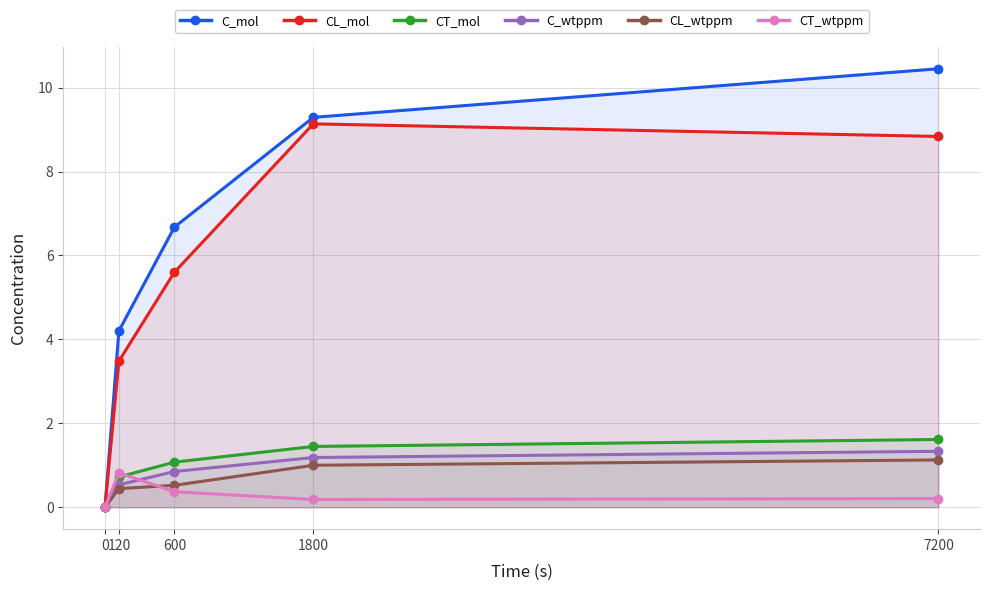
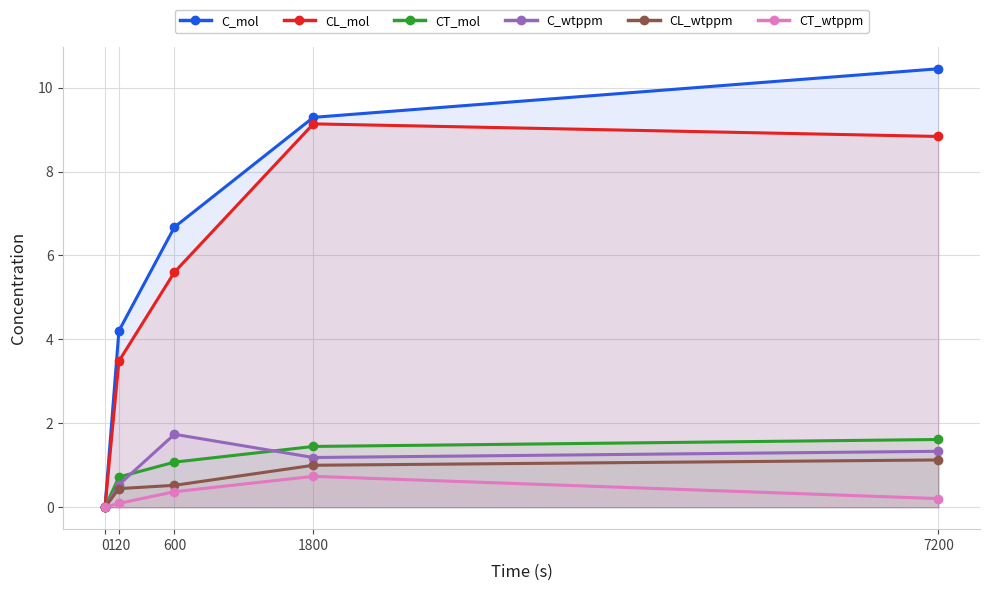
CT_wtppm, 120: 0.8 -> 0.1
C_wtppm, 600: 0.9 -> 1.7
CT_wtppm, 1800: 0.2 -> 0.7
